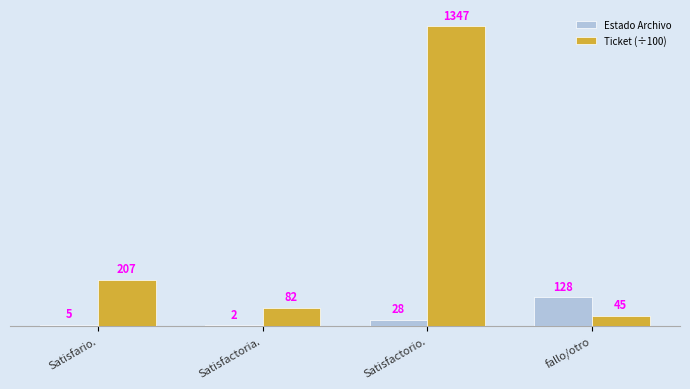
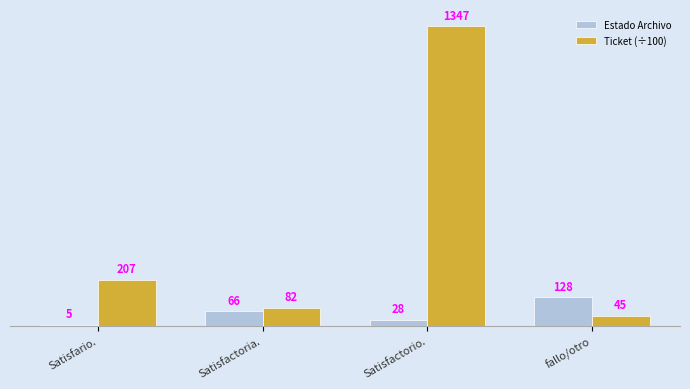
Estado Archivo, Satisfactoria.: 2 -> 66
